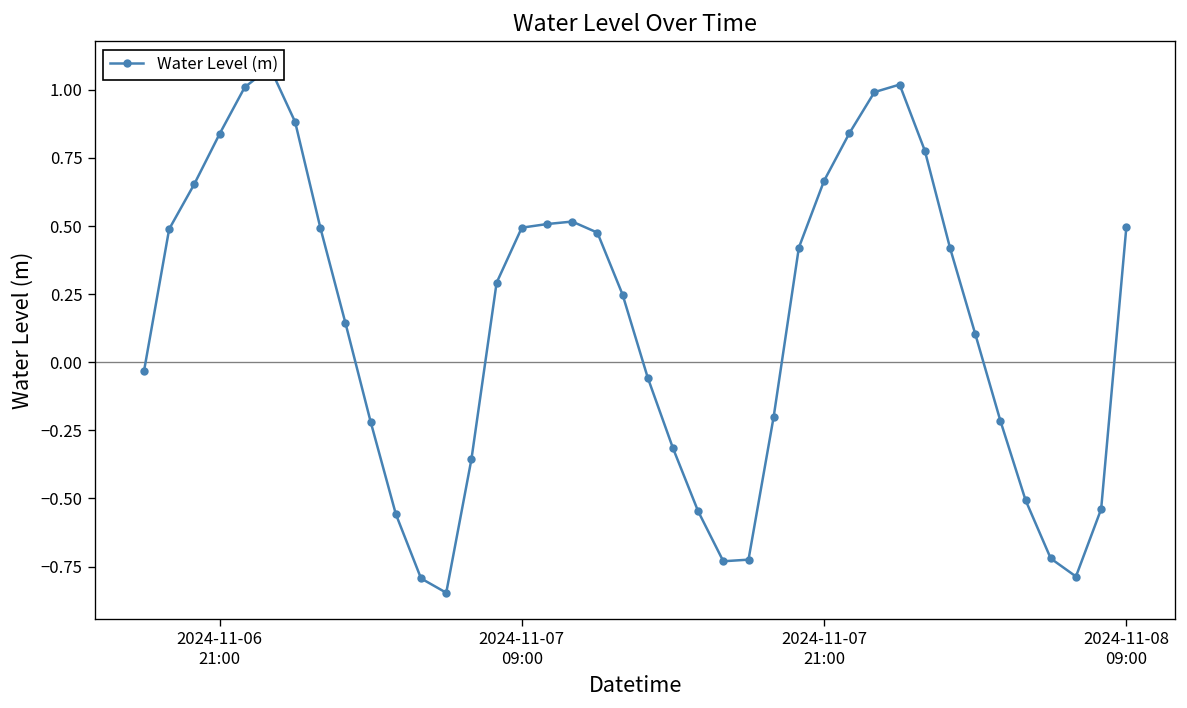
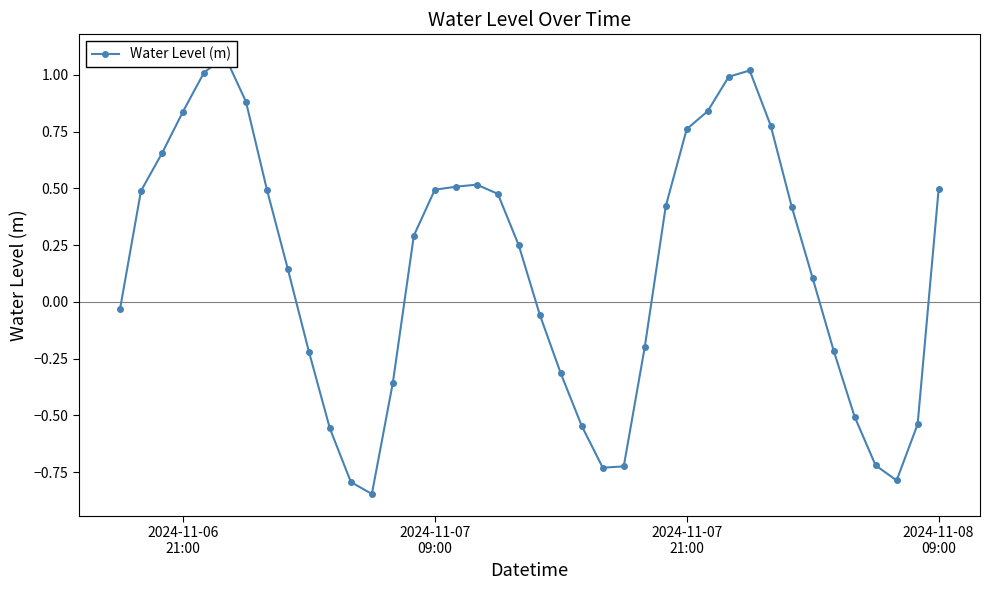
2024-11-07 21:00: 0.67 -> 0.76
